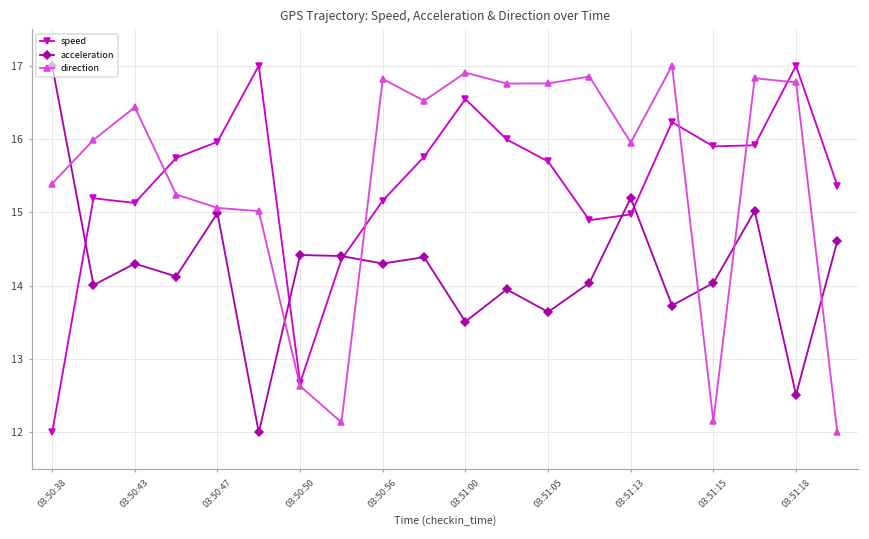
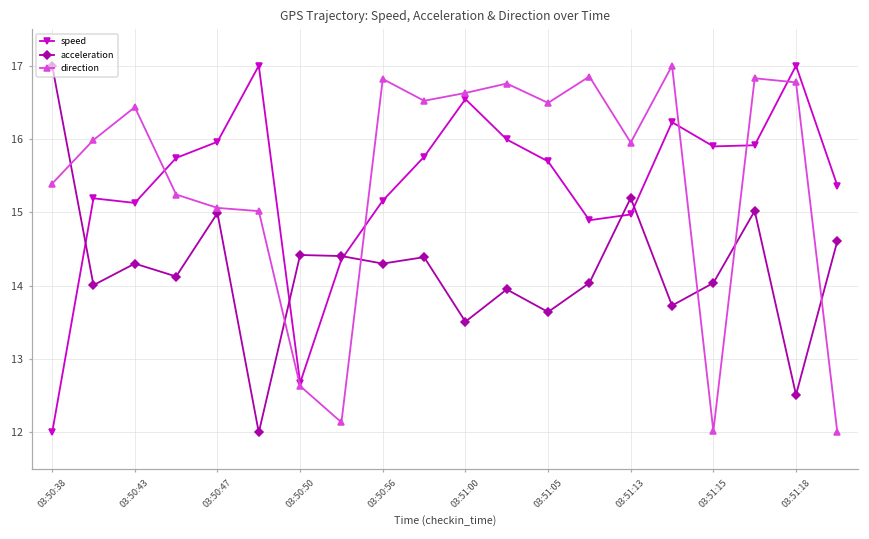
direction, 03:51:00: 16.9 -> 16.6
direction, 03:51:05: 16.8 -> 16.5
direction, 03:51:15: 12.2 -> 12.0
